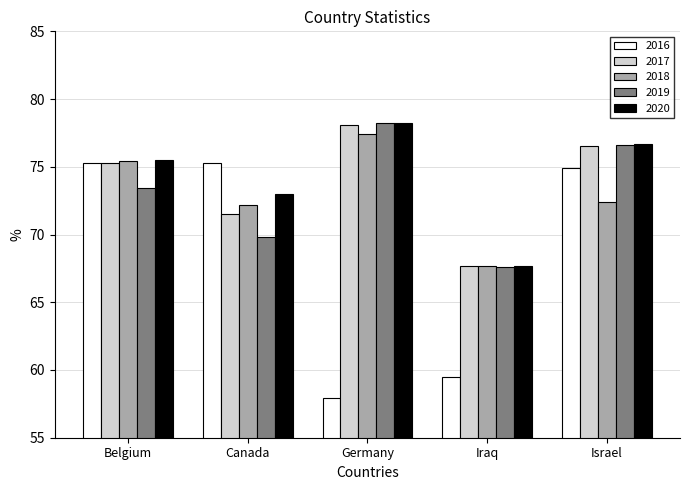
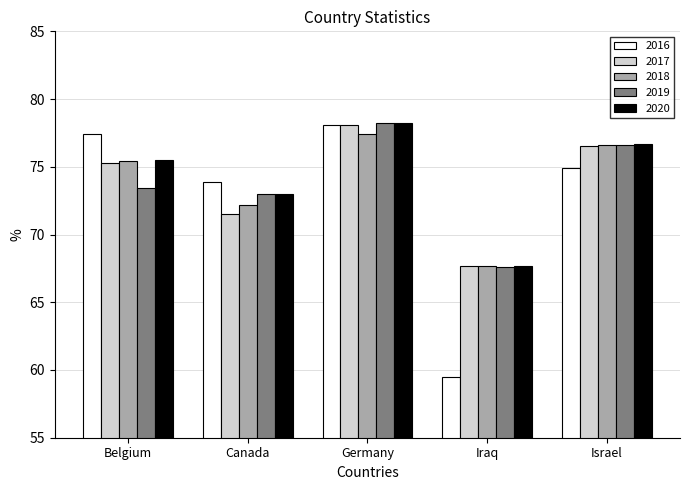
2016, Belgium: 75.3 -> 77.4
2016, Canada: 75.3 -> 73.9
2019, Canada: 69.8 -> 73.0
2016, Germany: 57.9 -> 78.1
2018, Israel: 72.4 -> 76.6
